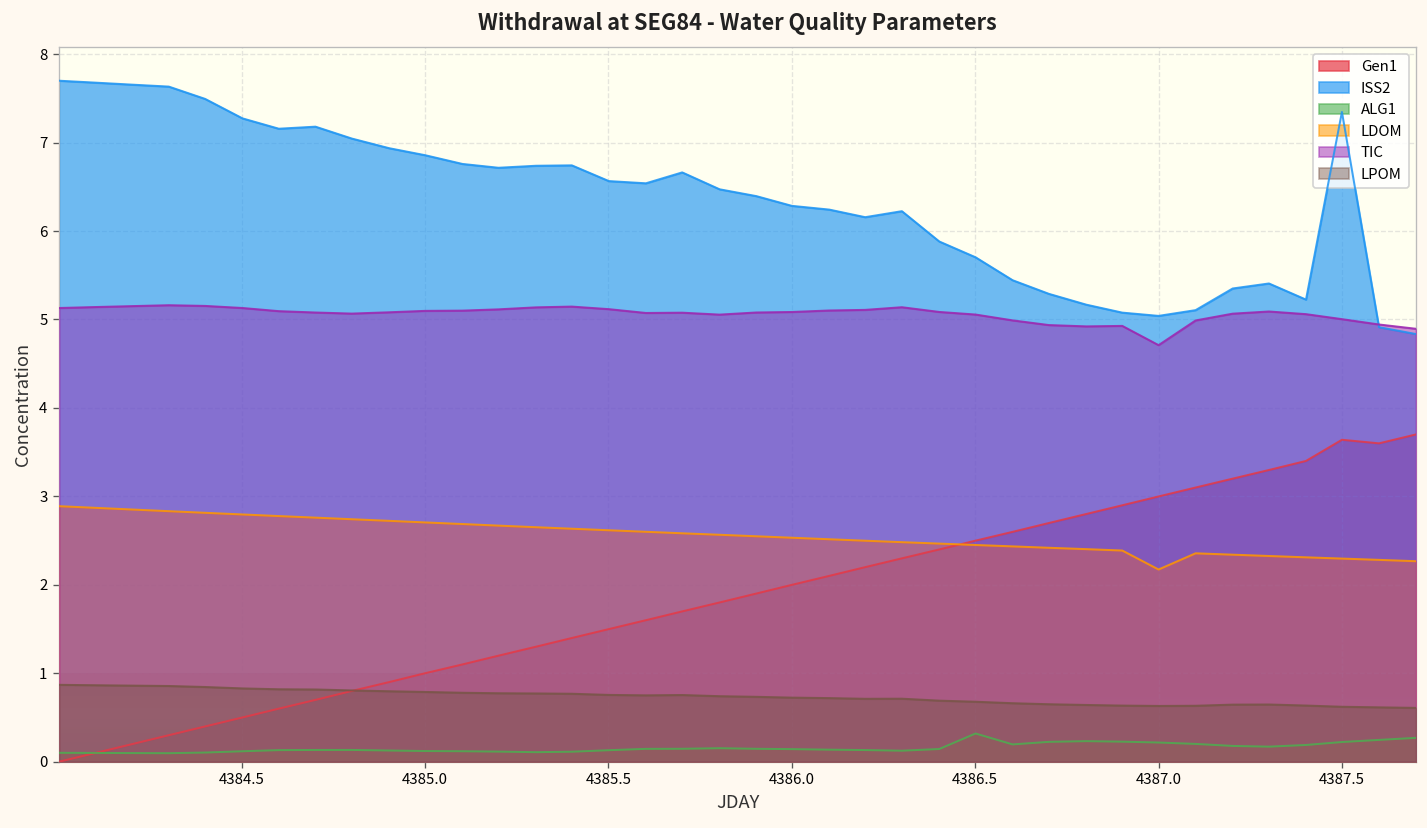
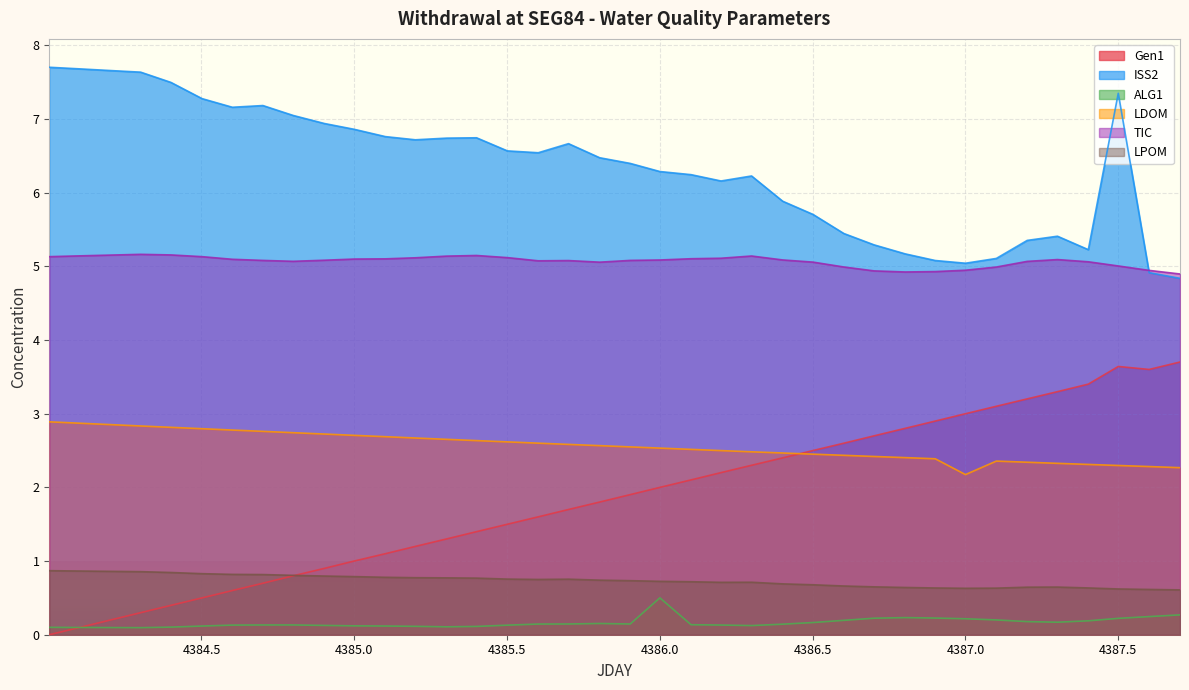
ALG1, 4386.0: 0.1 -> 0.5
ALG1, 4386.5: 0.3 -> 0.2
TIC, 4387.0: 4.7 -> 4.9
